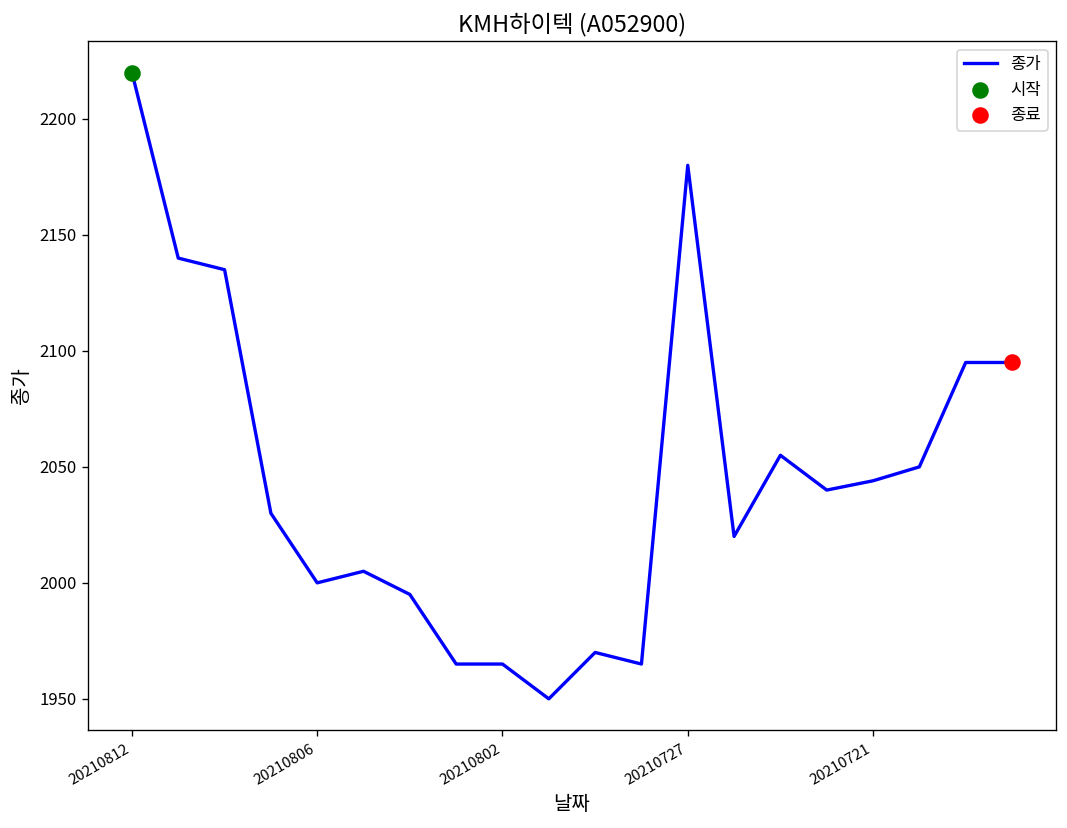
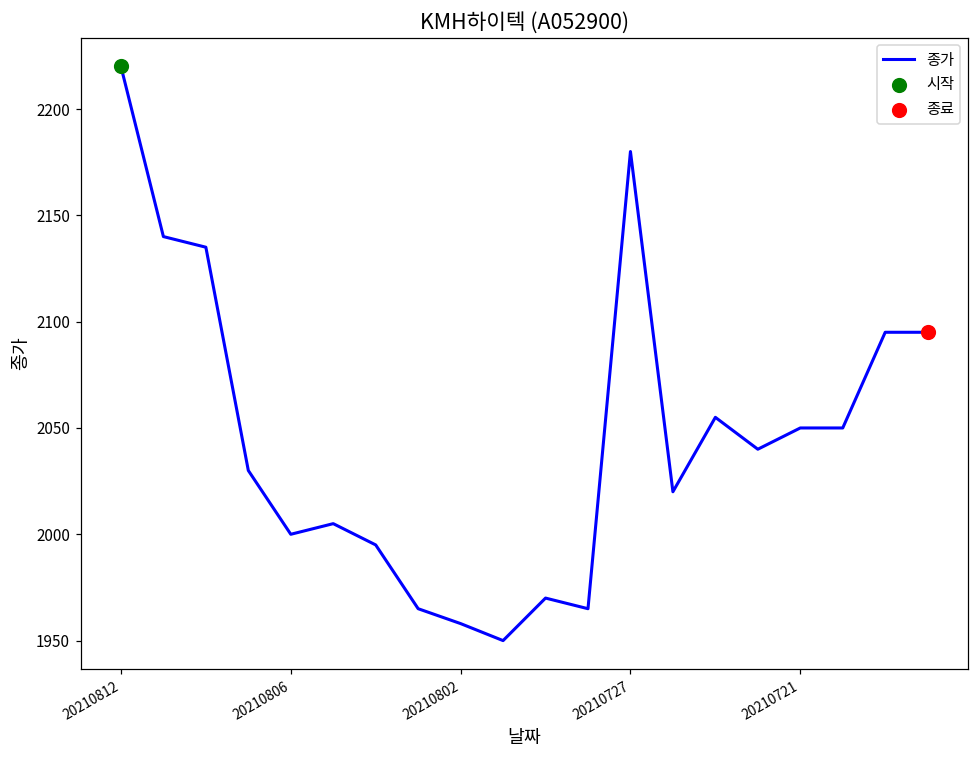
종가, 20210802: 1965 -> 1958
종가, 20210721: 2044 -> 2050
